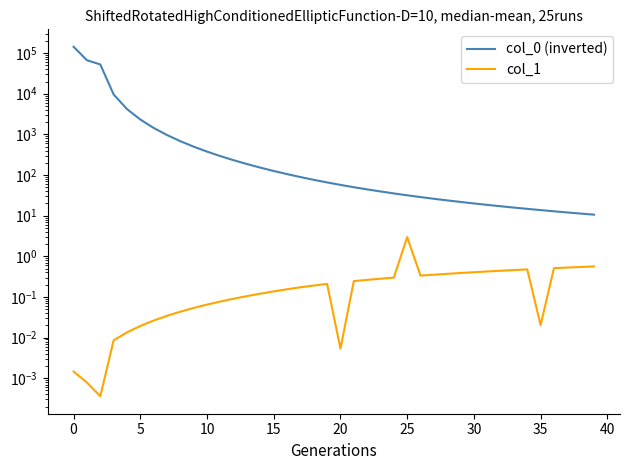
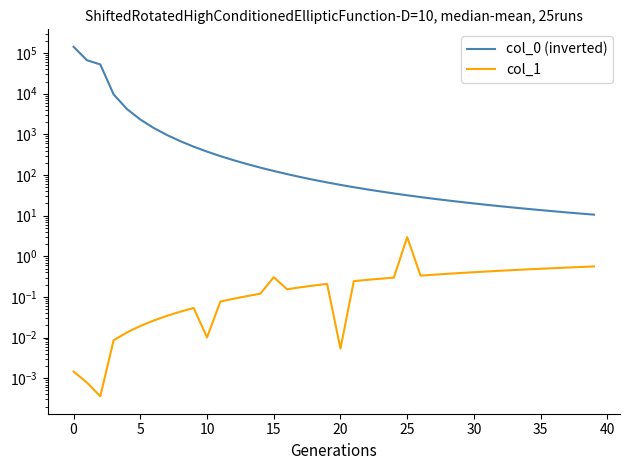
col_1, 10: 0.06 -> 0.010
col_1, 15: 0.14 -> 0.3
col_1, 35: 0.02 -> 0.5
